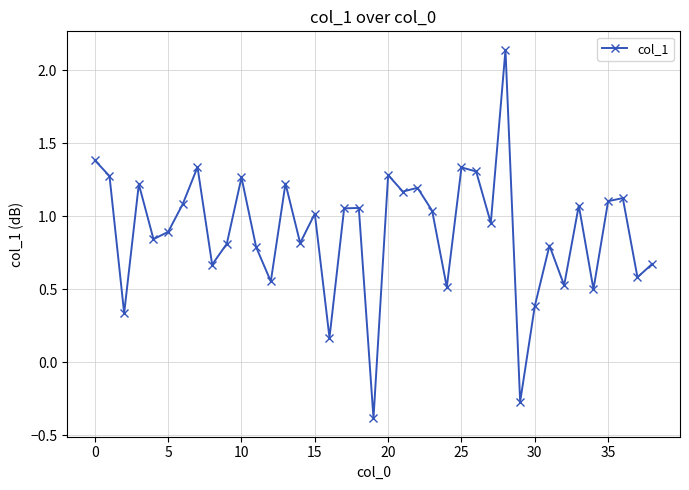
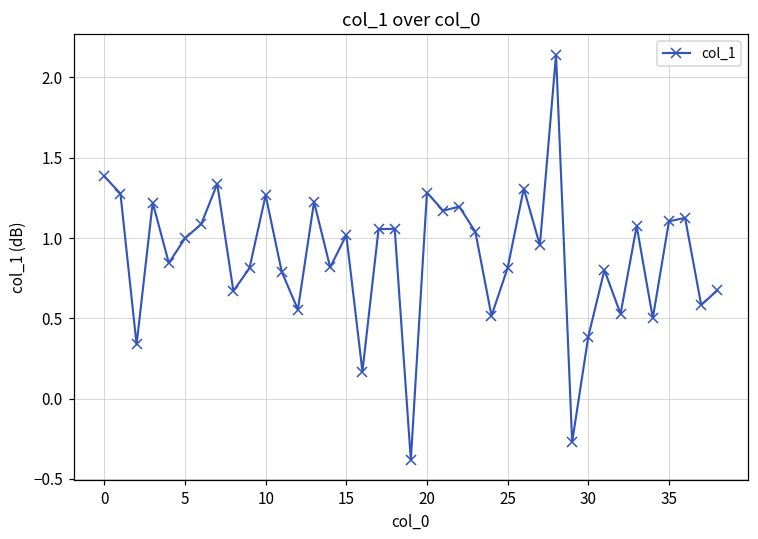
5: 0.89 -> 1.00
25: 1.34 -> 0.81
